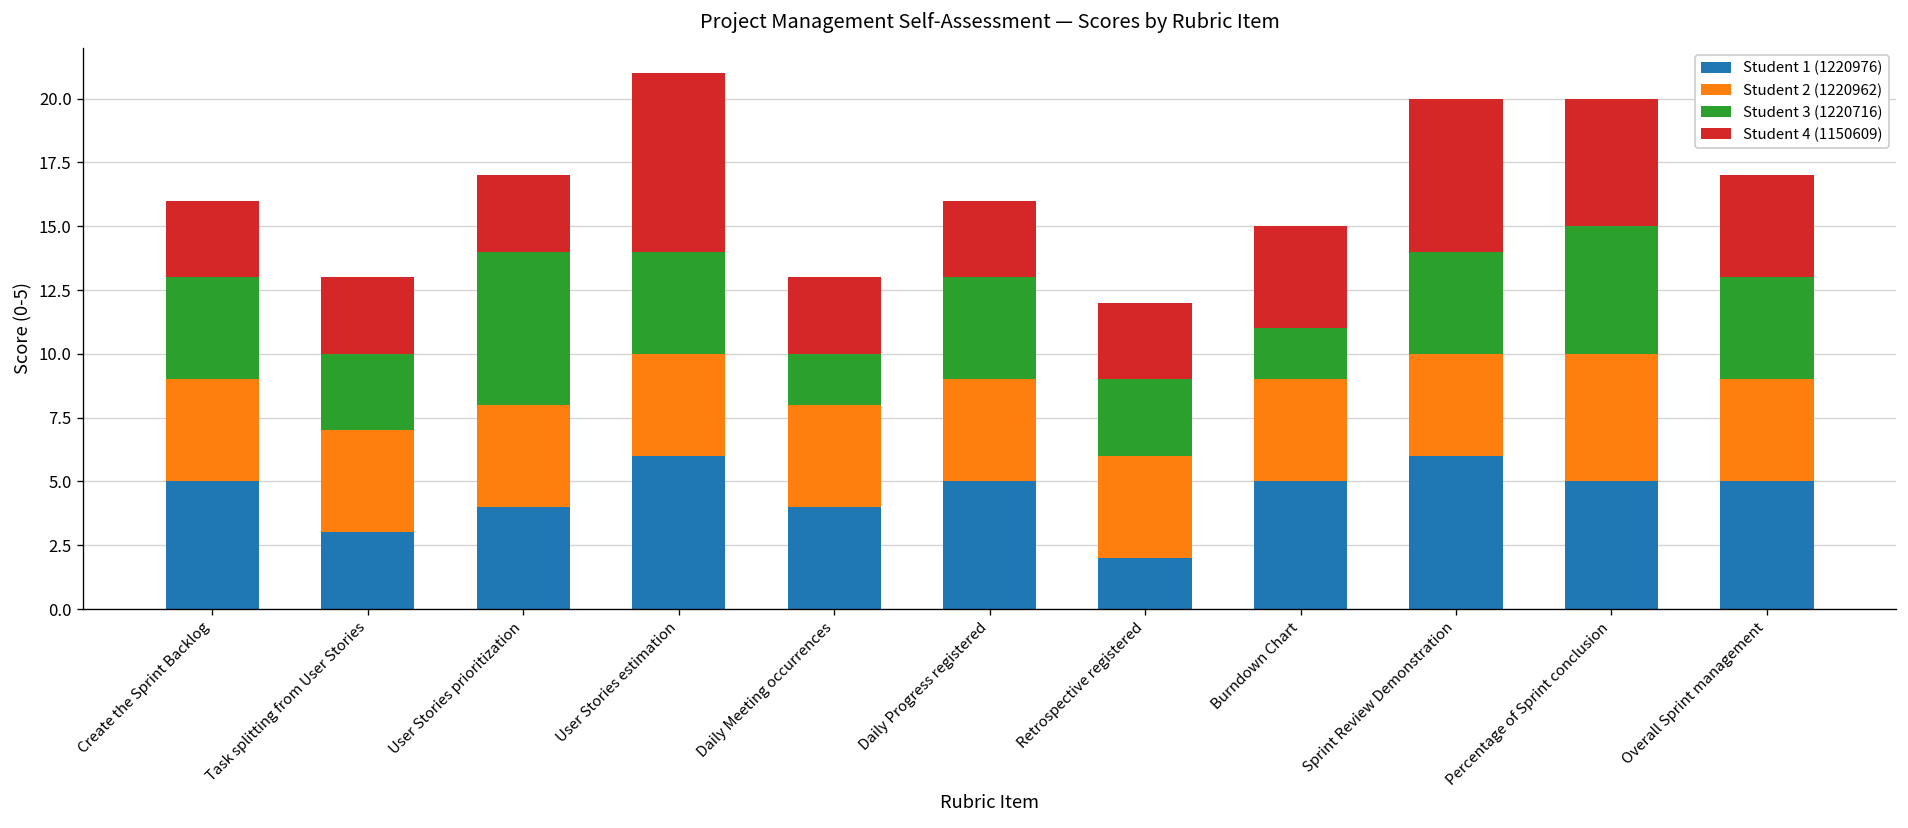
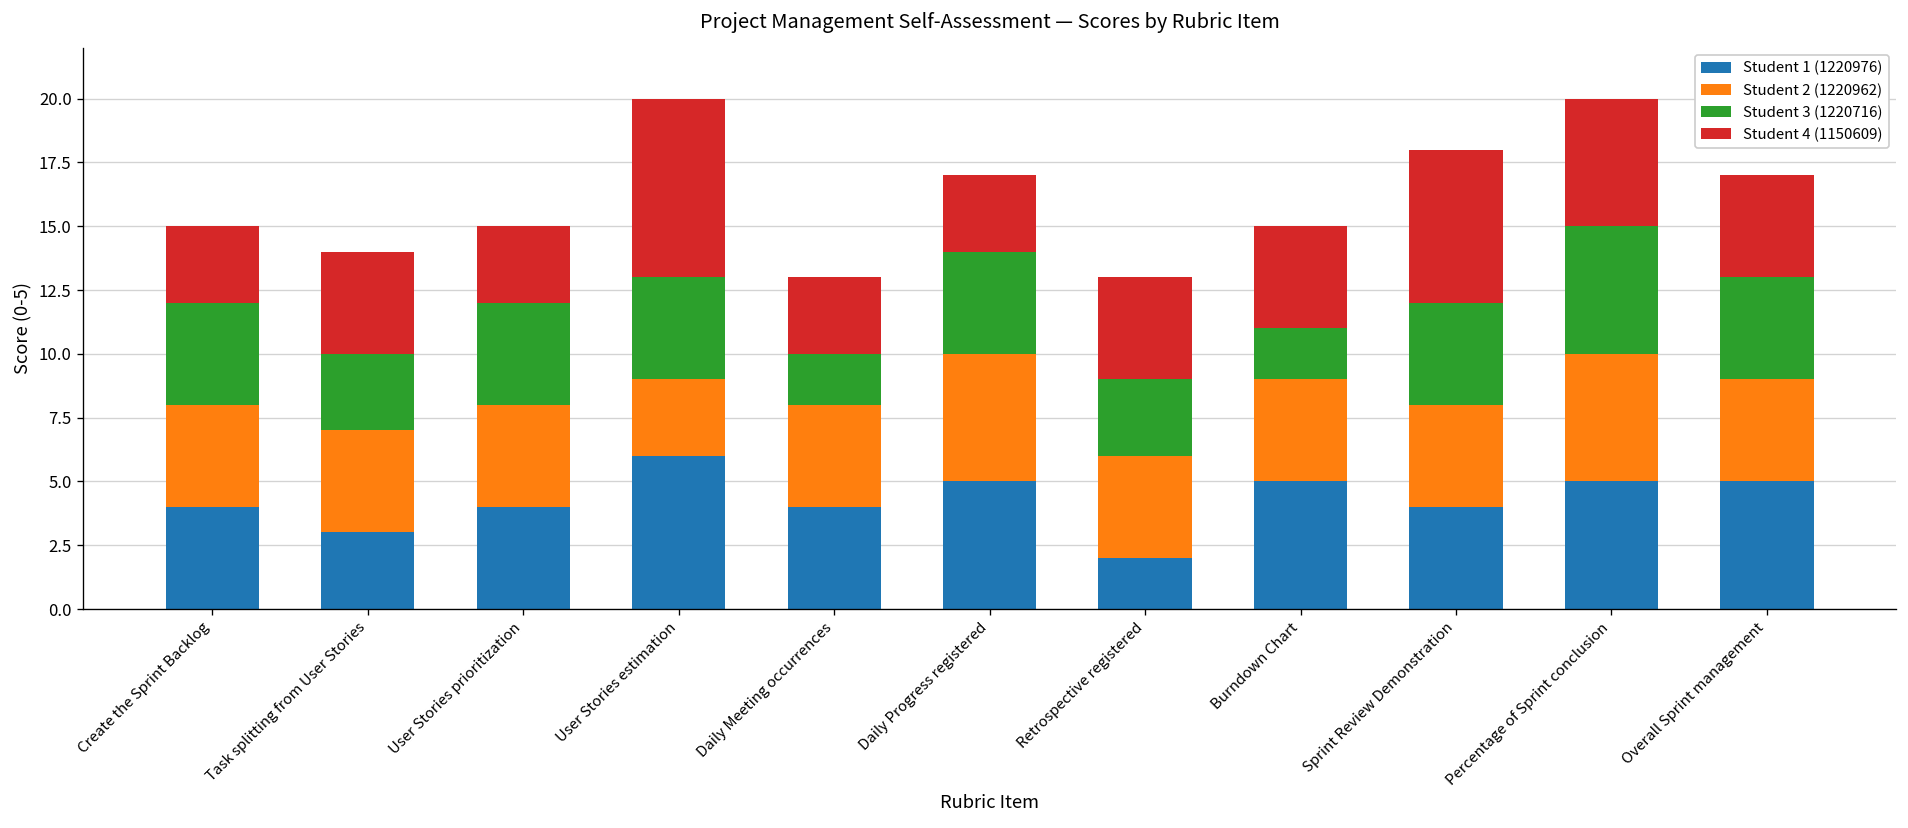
Student 1 (1220976), Create the Sprint Backlog: 5 -> 4
Student 4 (1150609), Task splitting from User Stories: 3 -> 4
Student 3 (1220716), User Stories prioritization: 6 -> 4
Student 2 (1220962), User Stories estimation: 4 -> 3
Student 2 (1220962), Daily Progress registered: 4 -> 5
Student 4 (1150609), Retrospective registered: 3 -> 4
Student 1 (1220976), Sprint Review Demonstration: 6 -> 4
